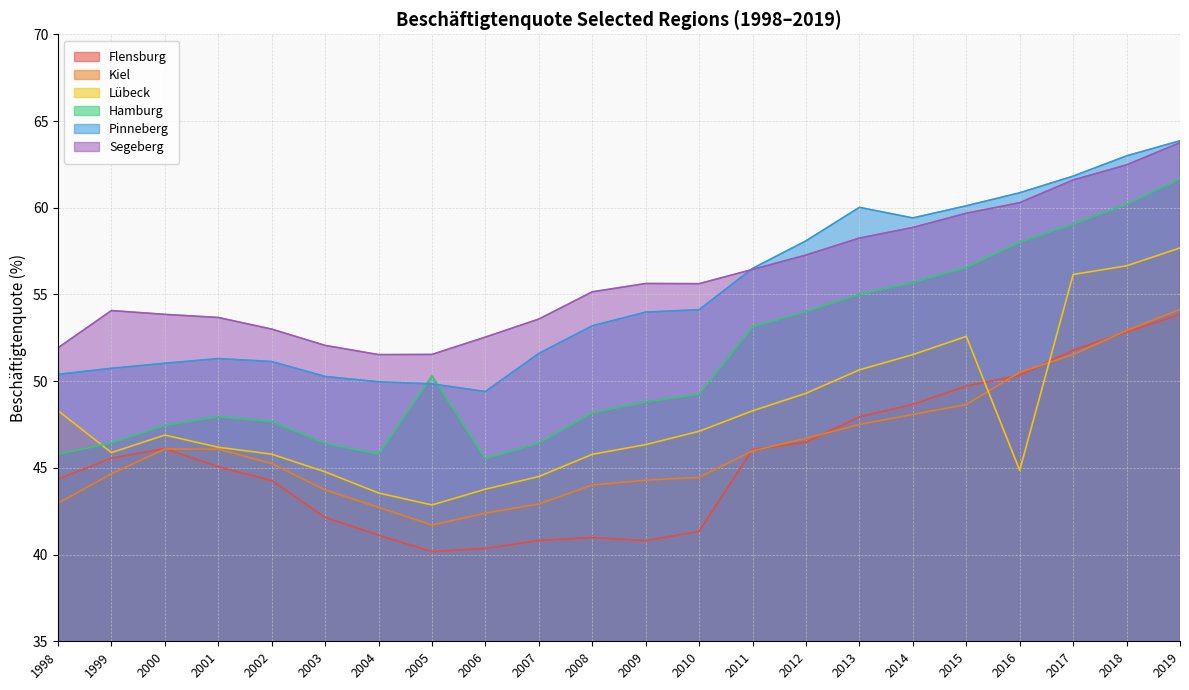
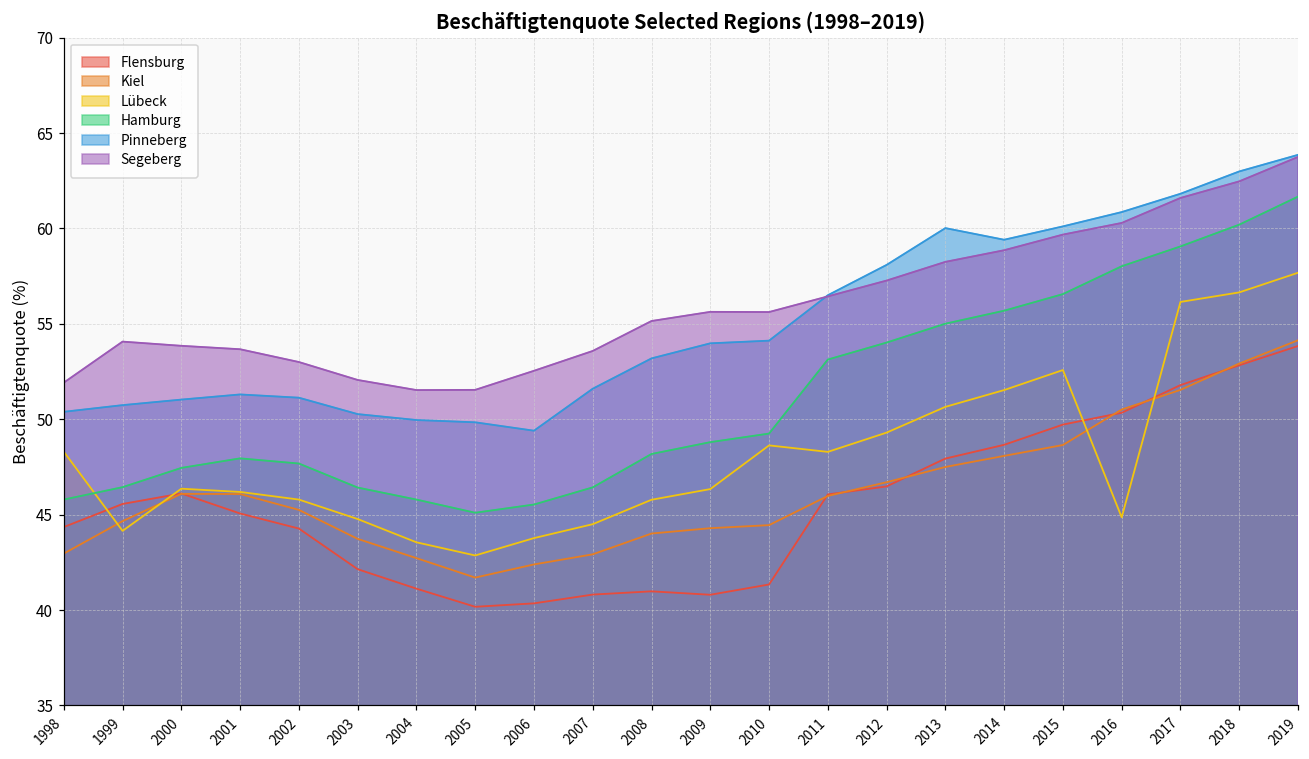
Lübeck, 1999: 45.9 -> 44.2
Lübeck, 2000: 46.9 -> 46.4
Hamburg, 2005: 50.3 -> 45.1
Lübeck, 2010: 47.1 -> 48.6
